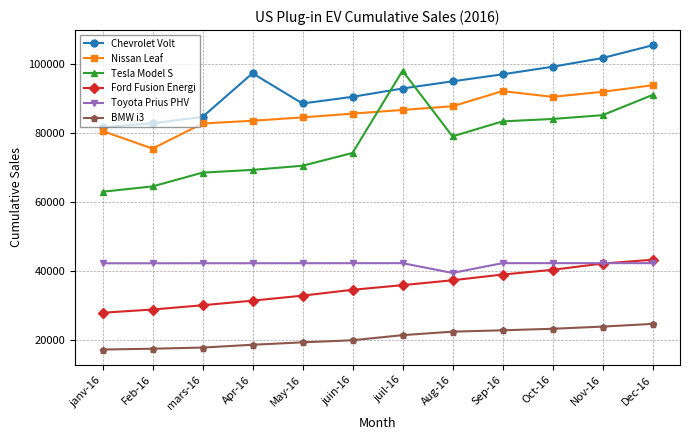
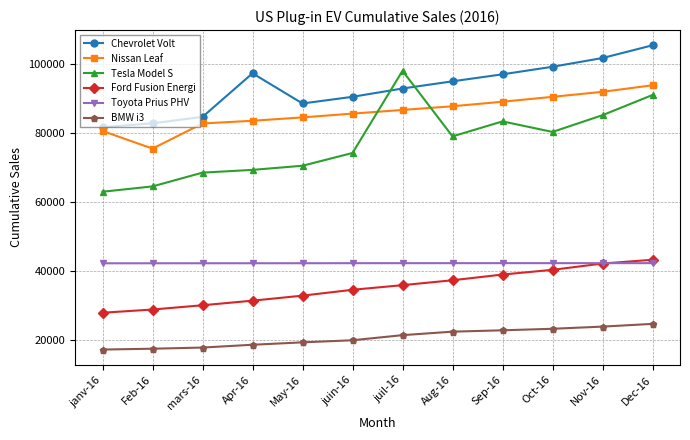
Toyota Prius PHV, Aug-16: 40000 -> 42000
Nissan Leaf, Sep-16: 92000 -> 89000
Tesla Model S, Oct-16: 84000 -> 80000
